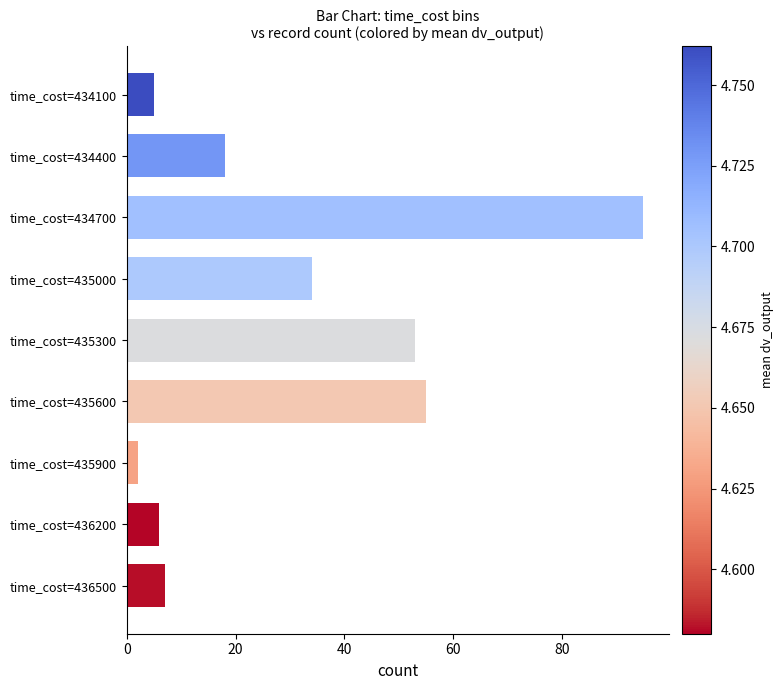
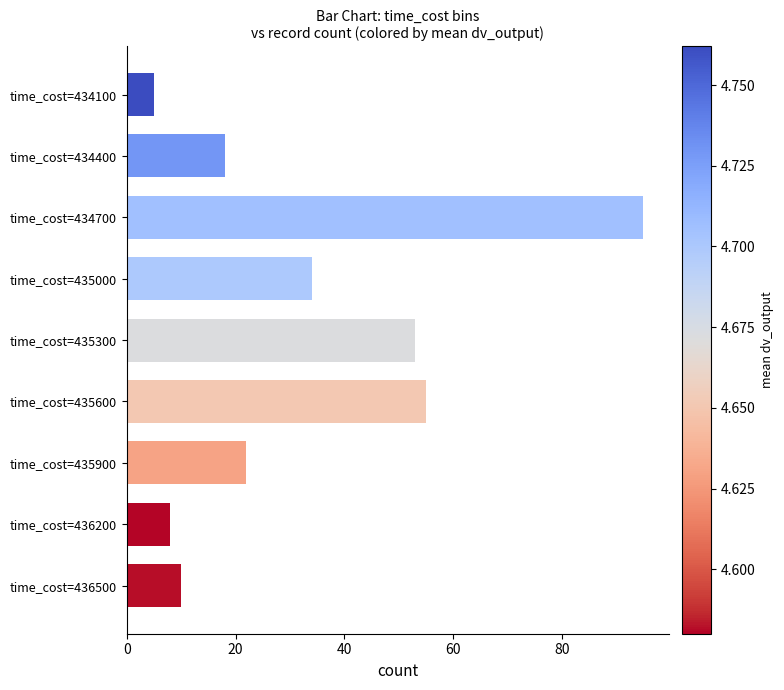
time_cost=435900: 2 -> 22
time_cost=436200: 6 -> 8
time_cost=436500: 7 -> 10
